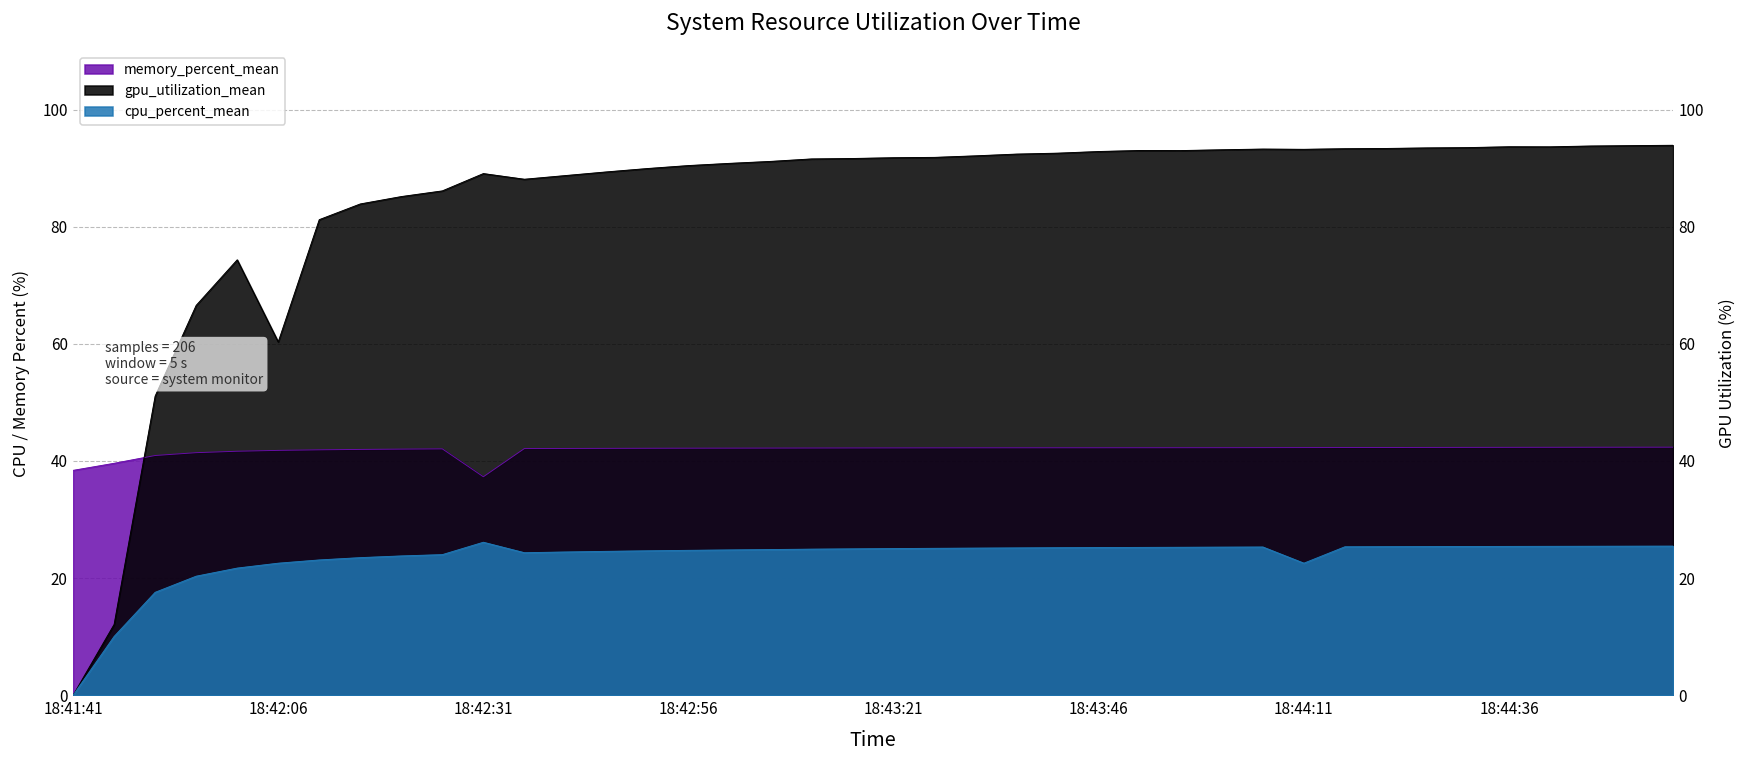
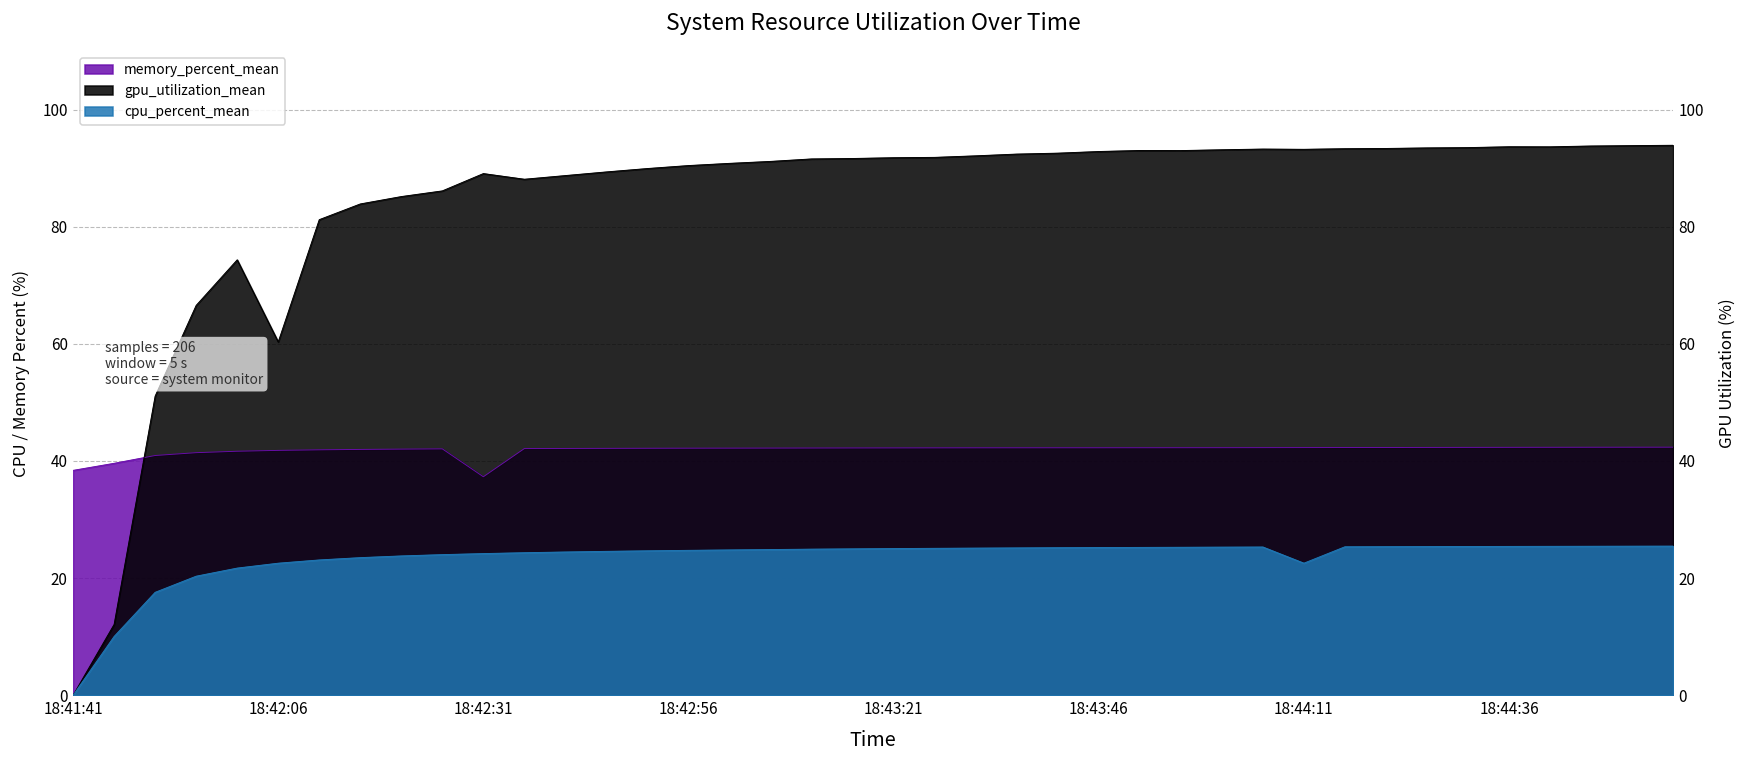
cpu_percent_mean, 18:42:31: 26 -> 24
